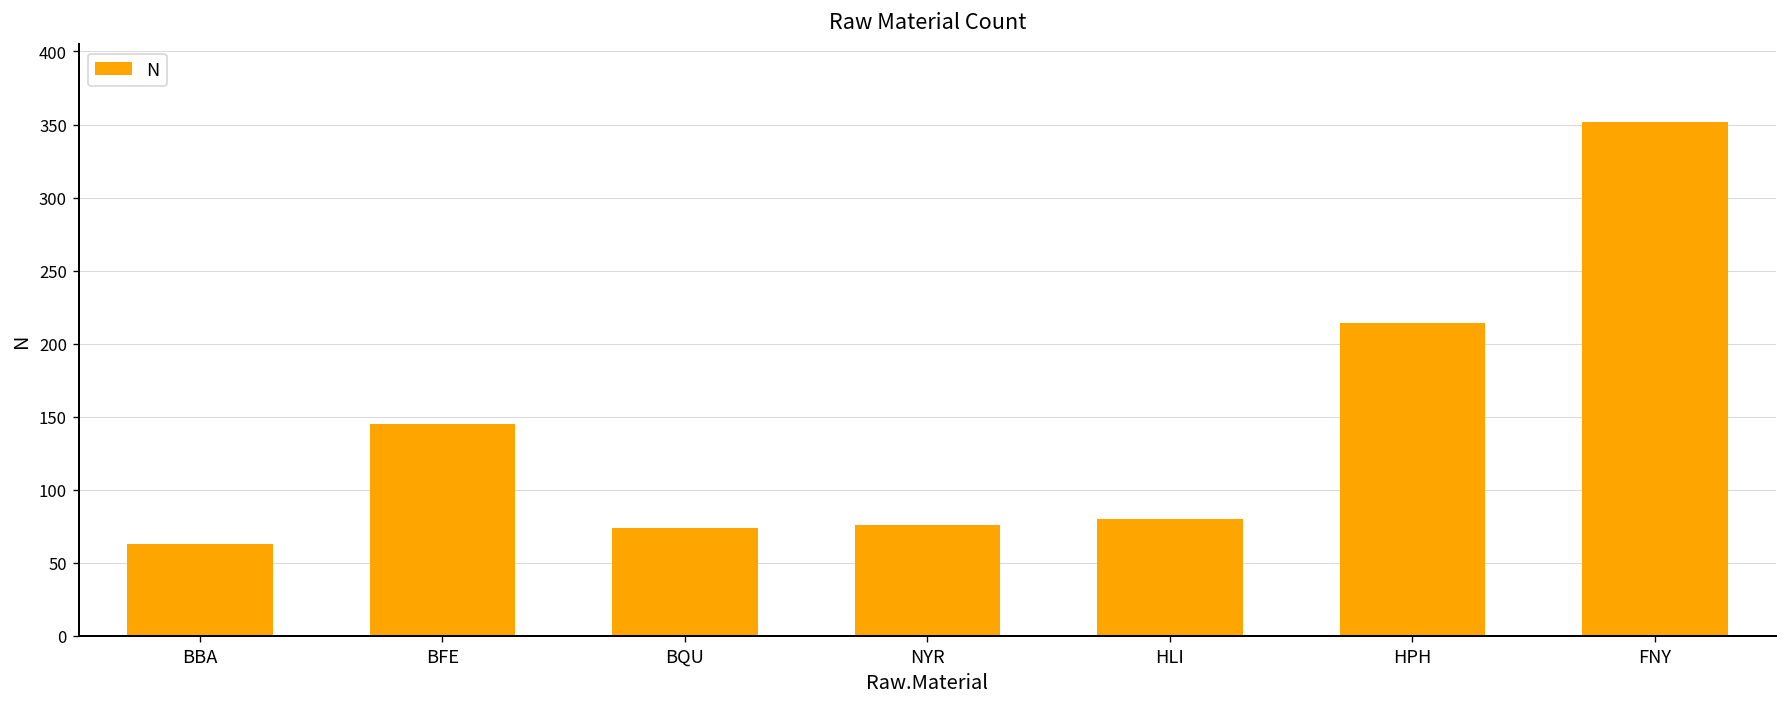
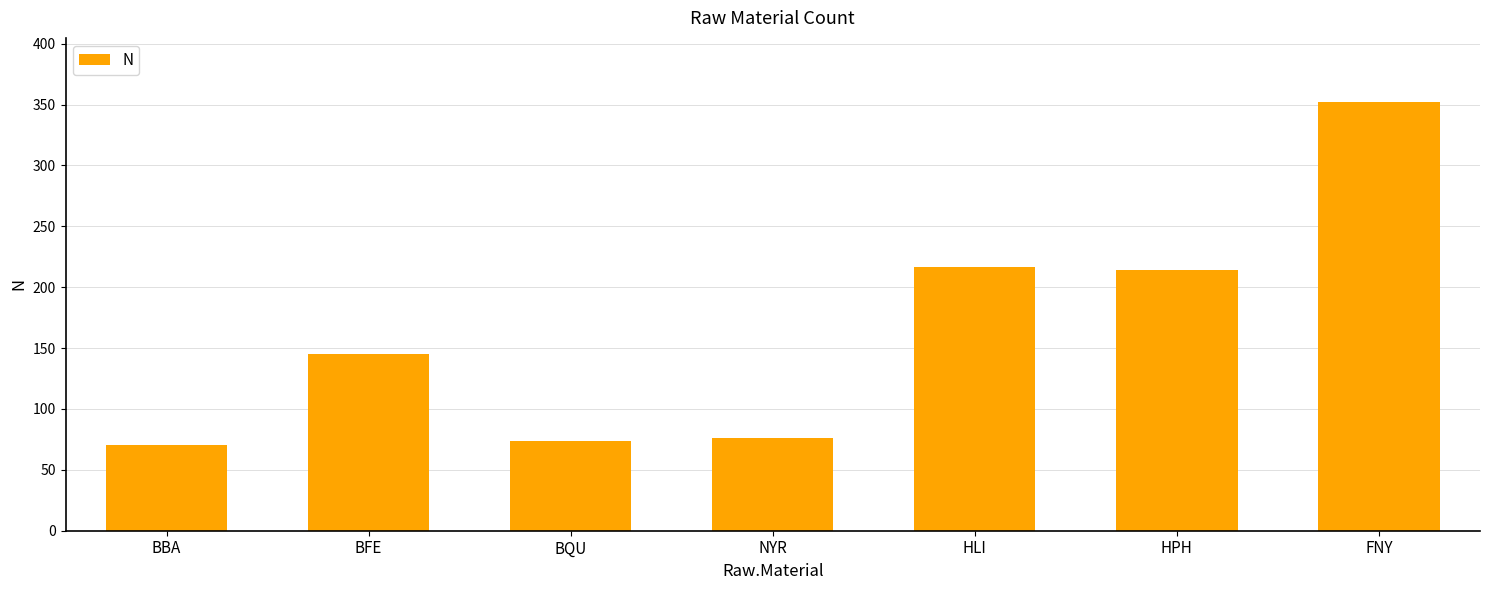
BBA: 63 -> 70
HLI: 80 -> 217
